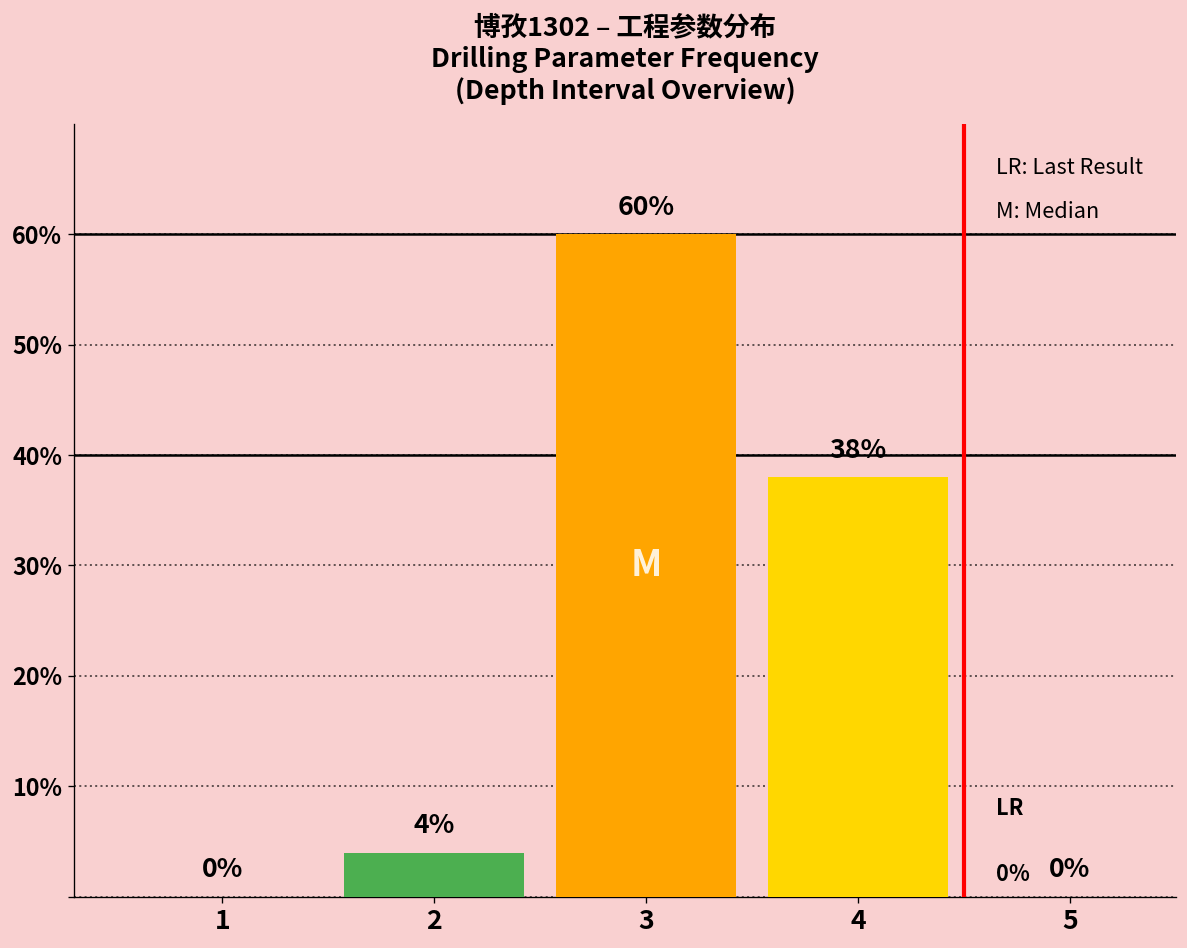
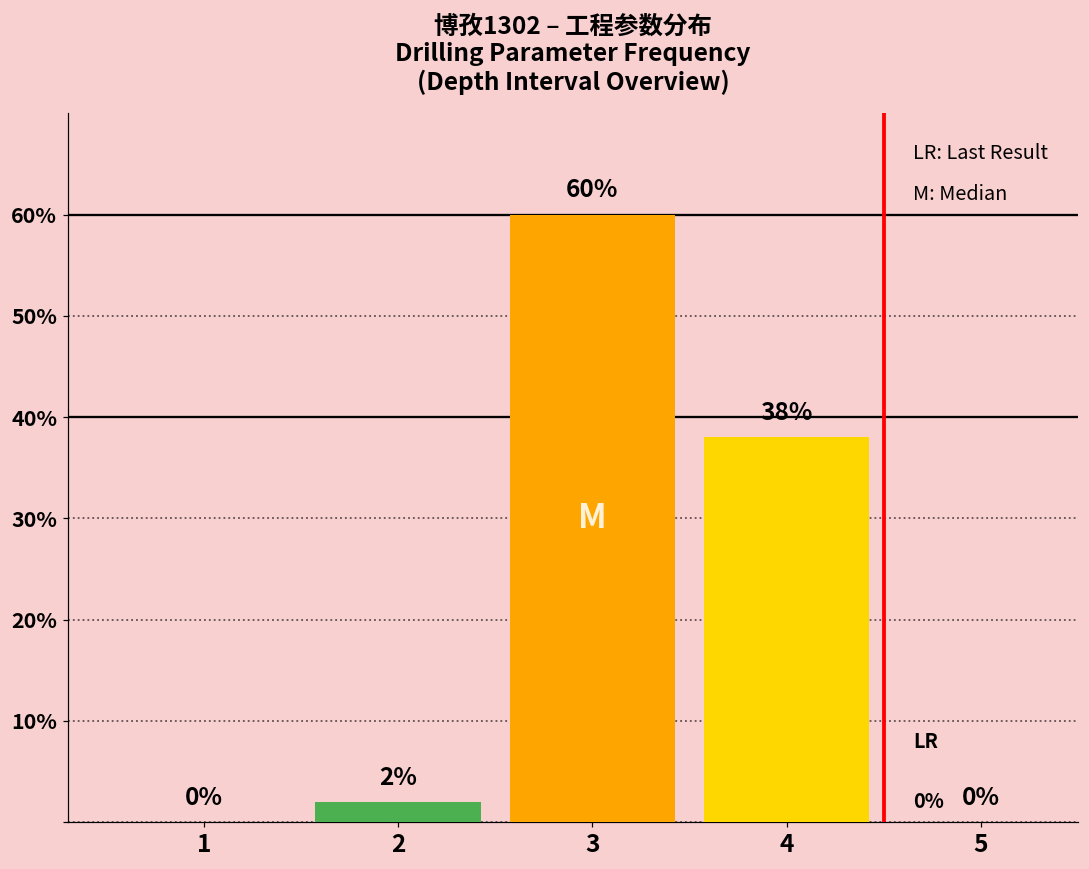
2: 4% -> 2%
